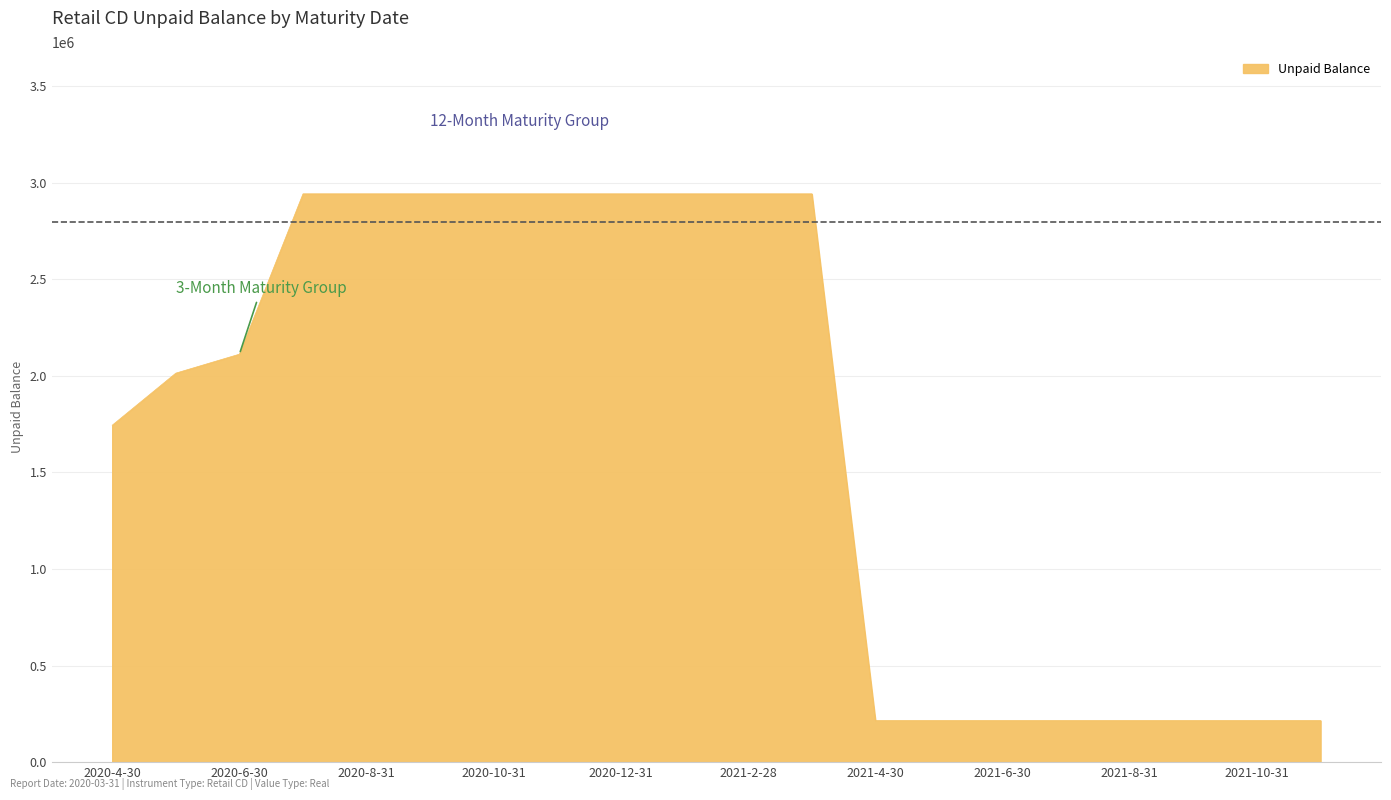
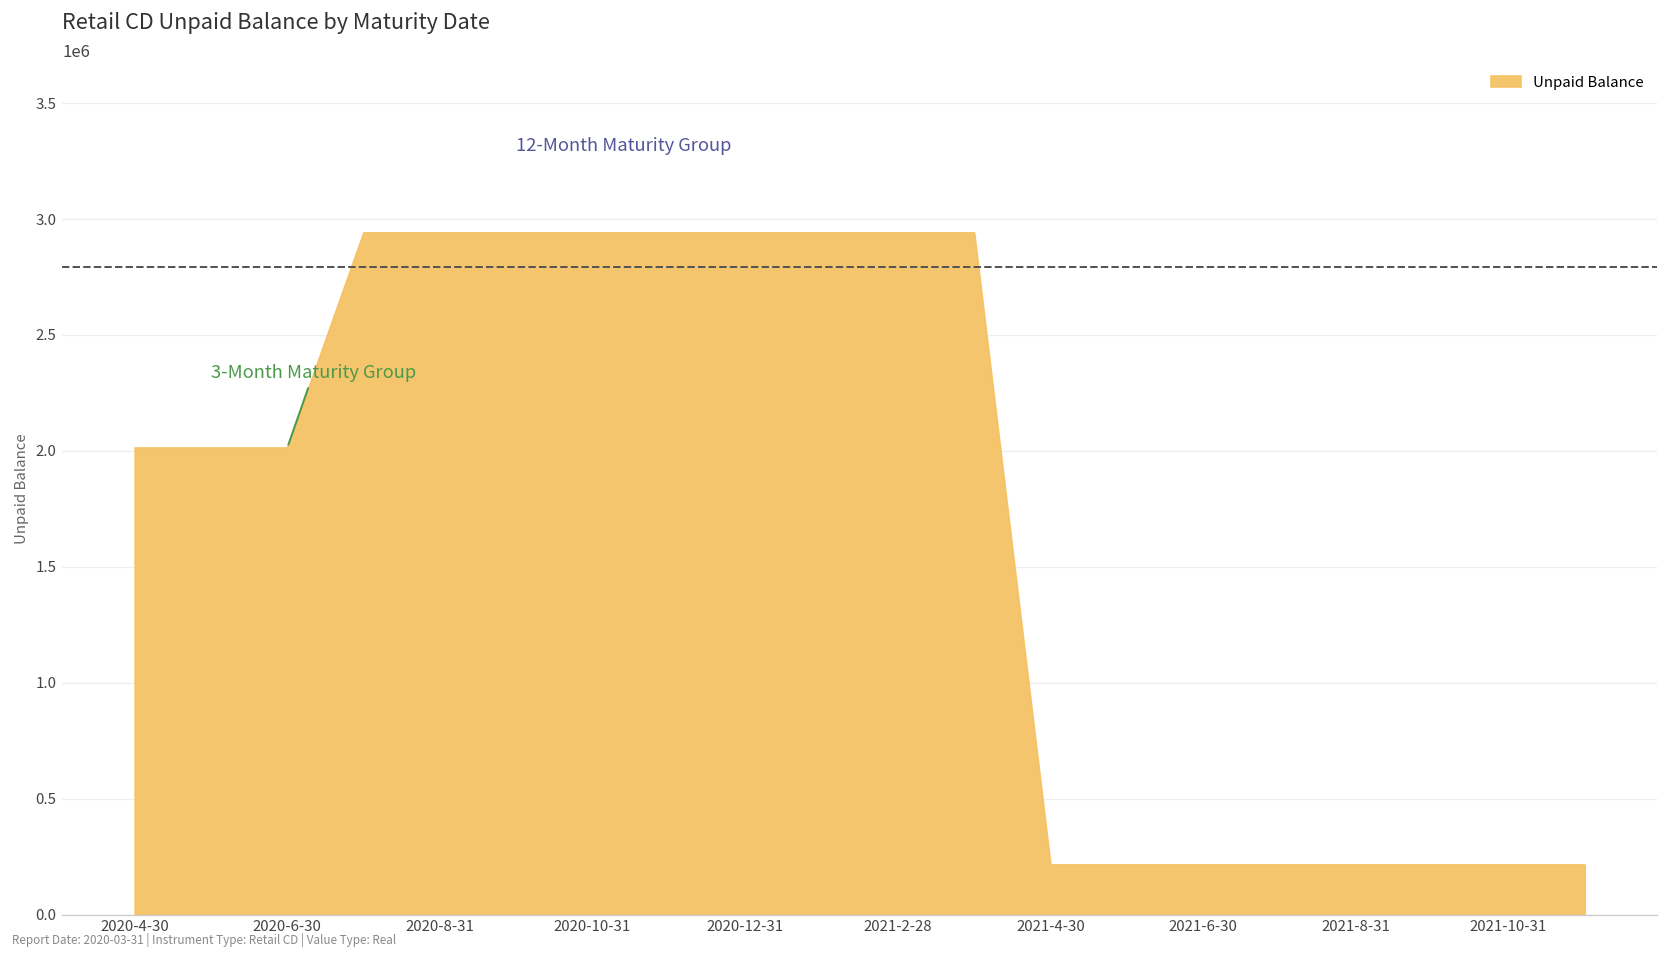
2020-4-30: 1740000 -> 2010000
2020-6-30: 2110000 -> 2010000
